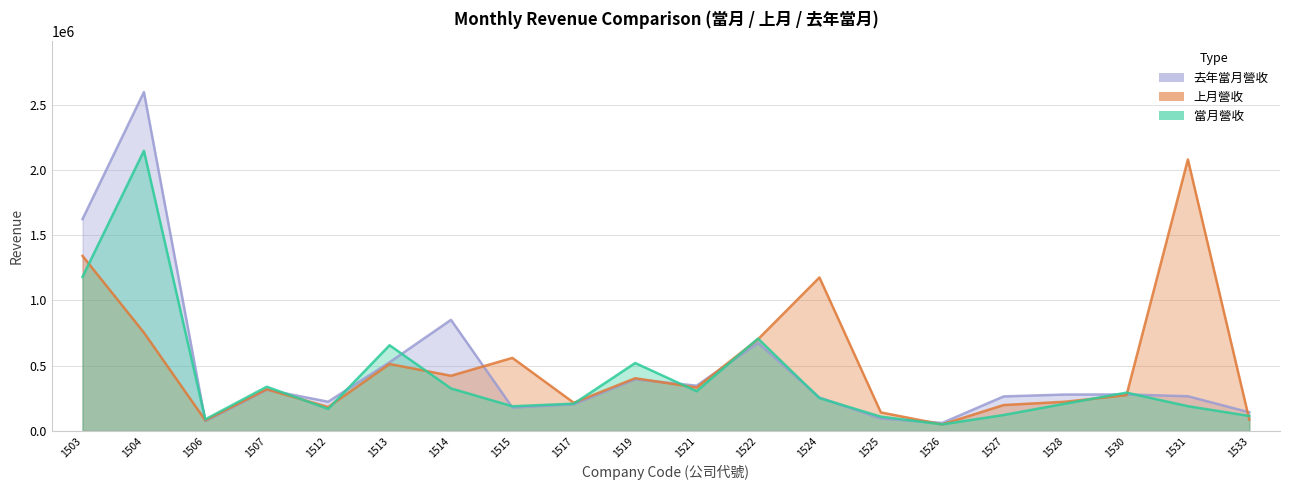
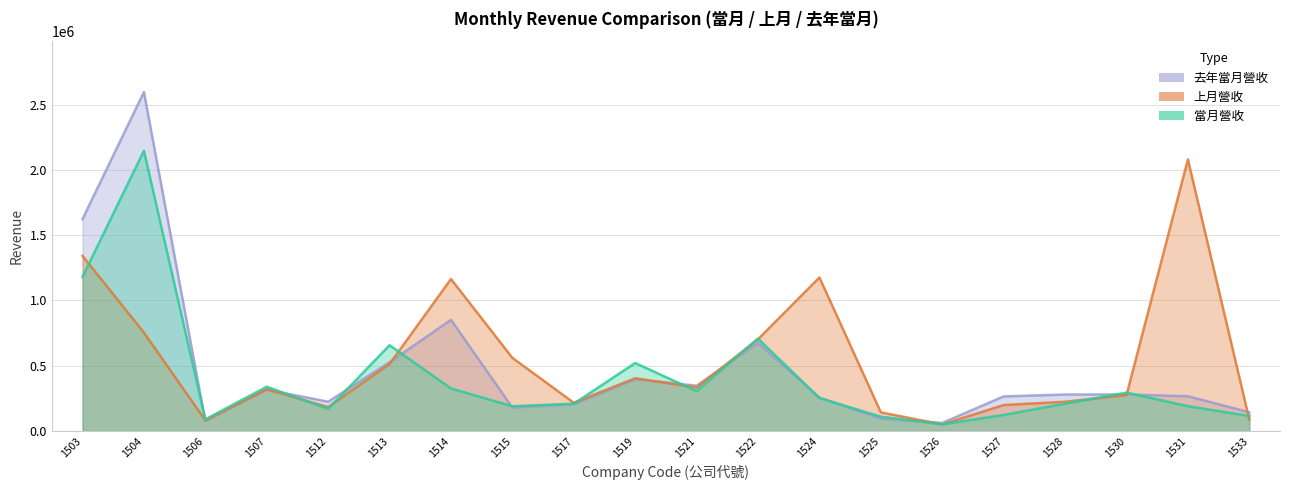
上月營收, 1514: 420000 -> 1160000
